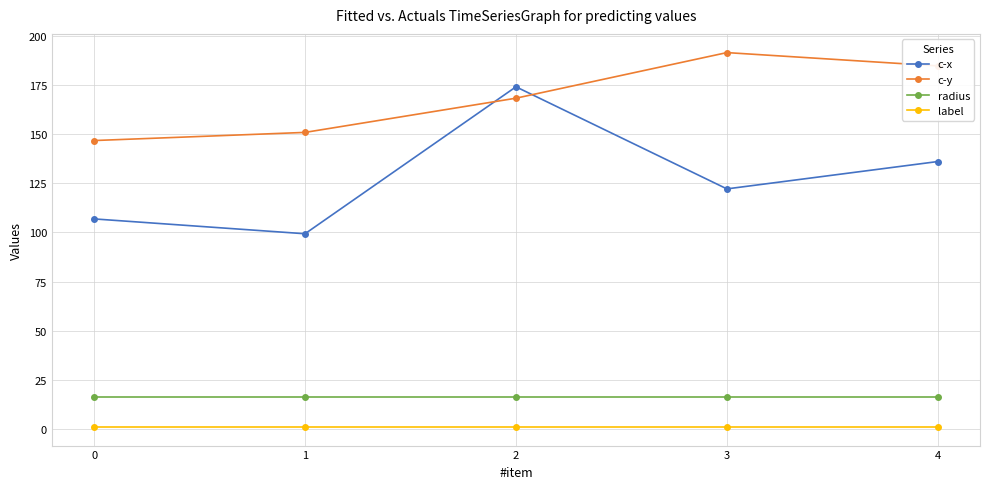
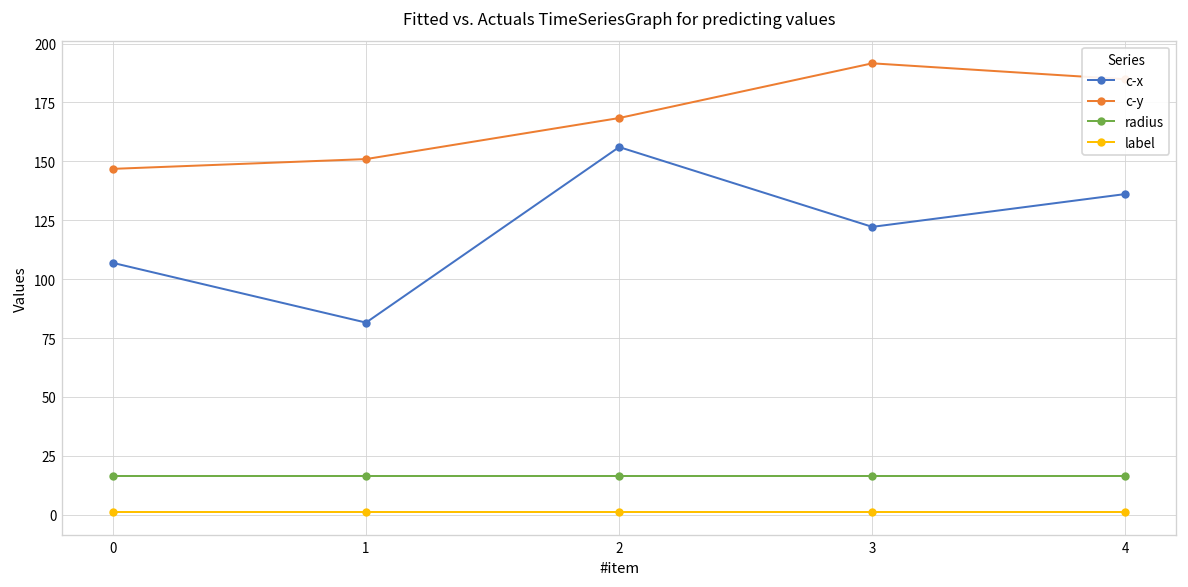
c-x, 1: 99 -> 82
c-x, 2: 174 -> 156
